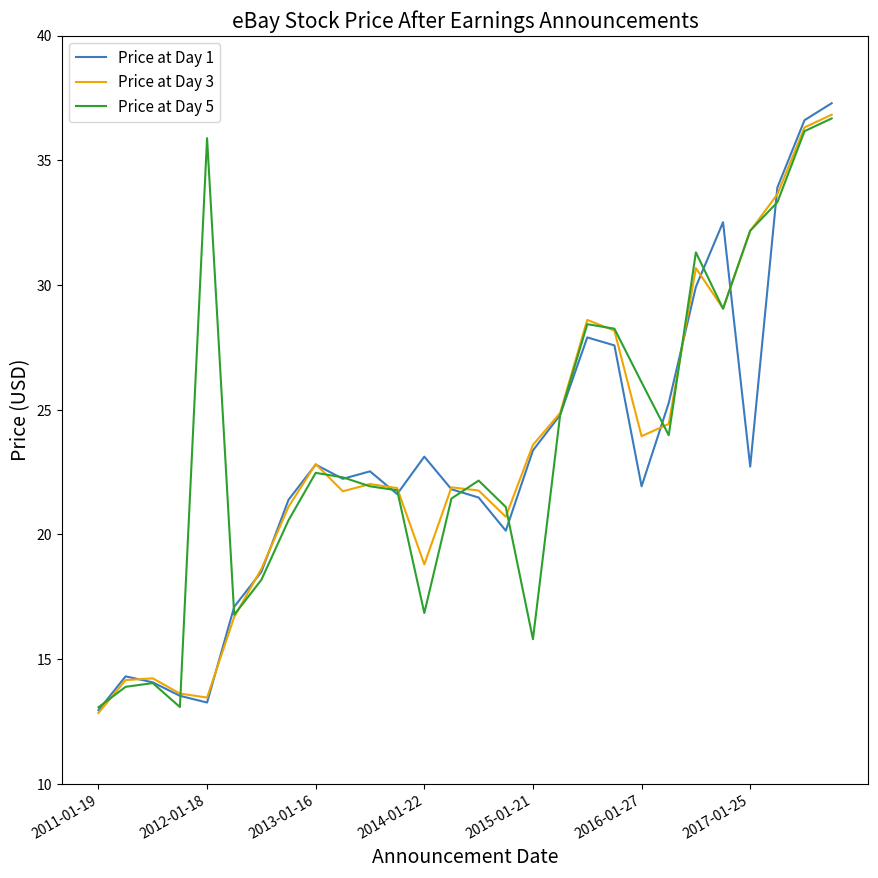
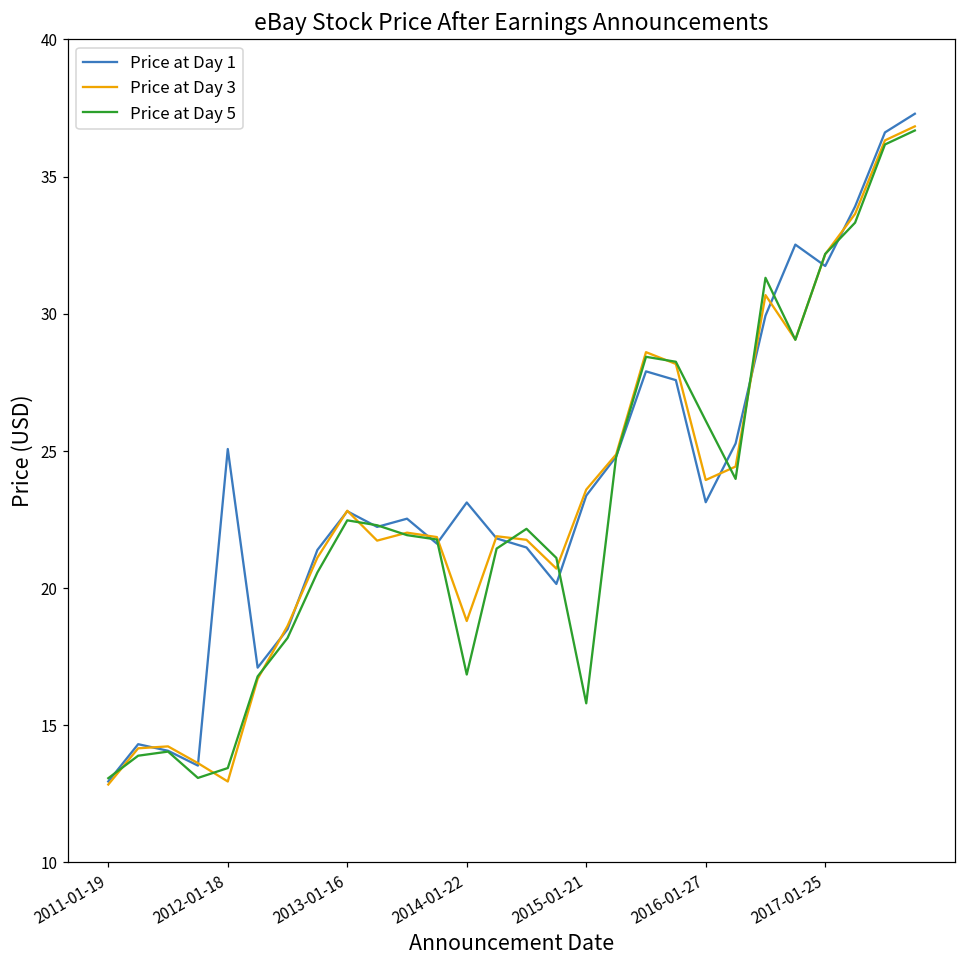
Price at Day 1, 2012-01-18: 13.3 -> 25.1
Price at Day 3, 2012-01-18: 13.5 -> 13.0
Price at Day 5, 2012-01-18: 35.9 -> 13.4
Price at Day 1, 2016-01-27: 21.9 -> 23.1
Price at Day 1, 2017-01-25: 22.7 -> 31.7
